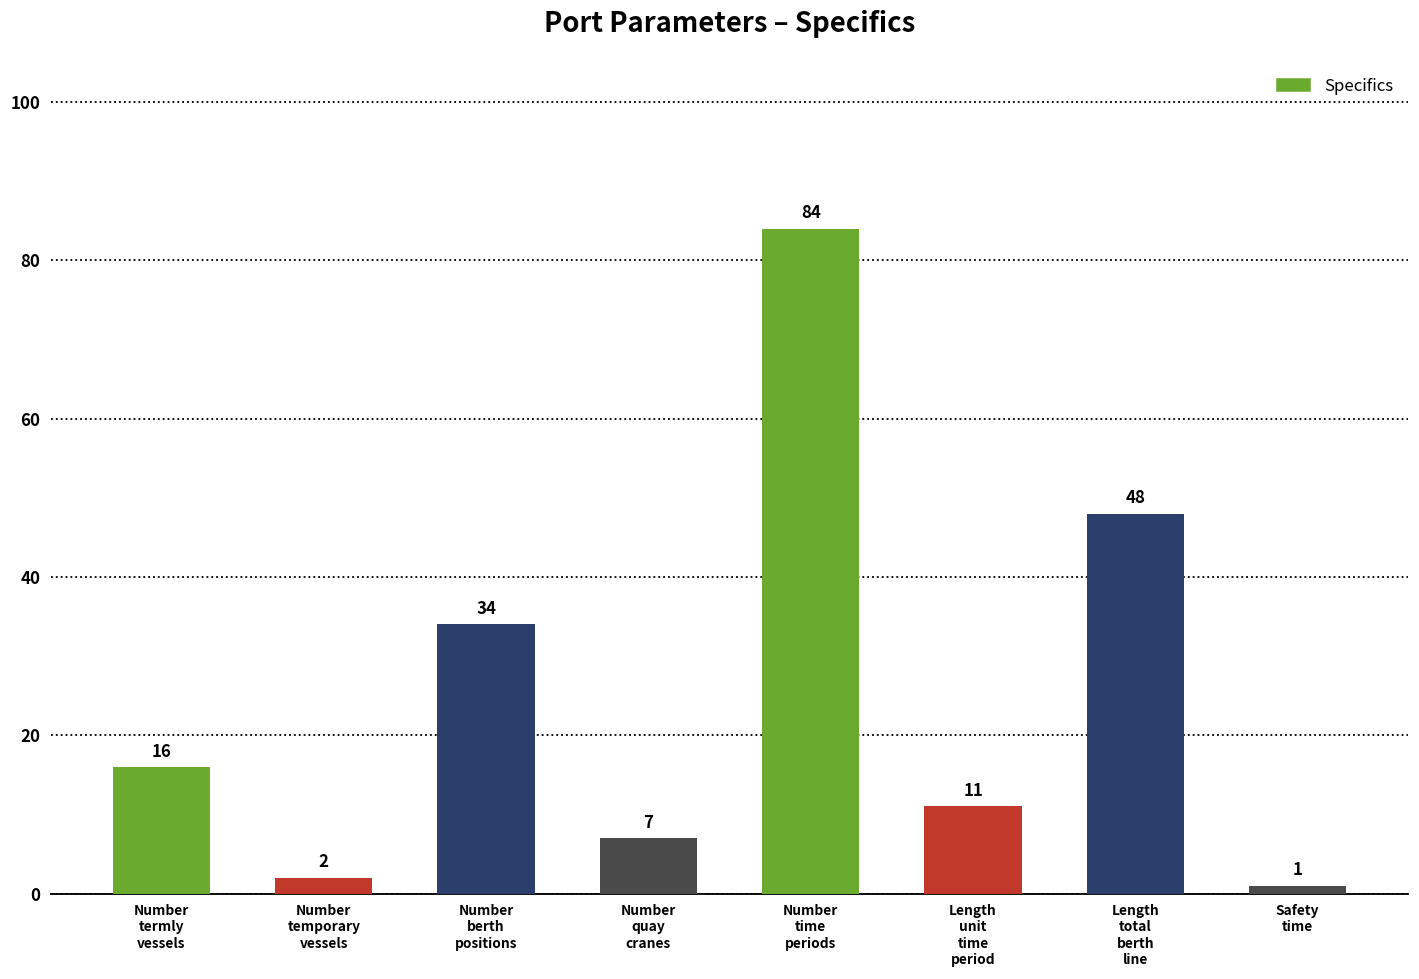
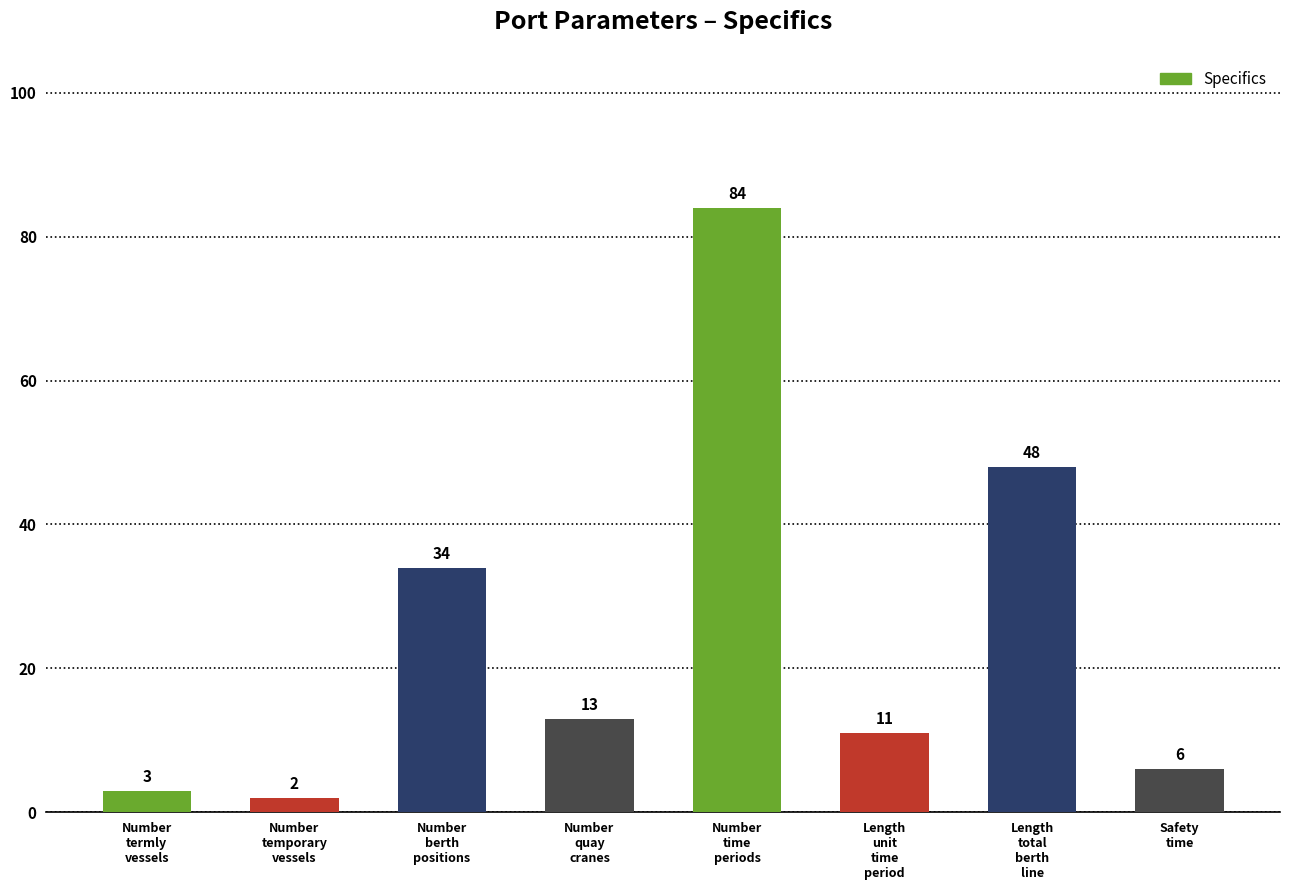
Number termly vessels: 16 -> 3
Number quay cranes: 7 -> 13
Safety time: 1 -> 6
